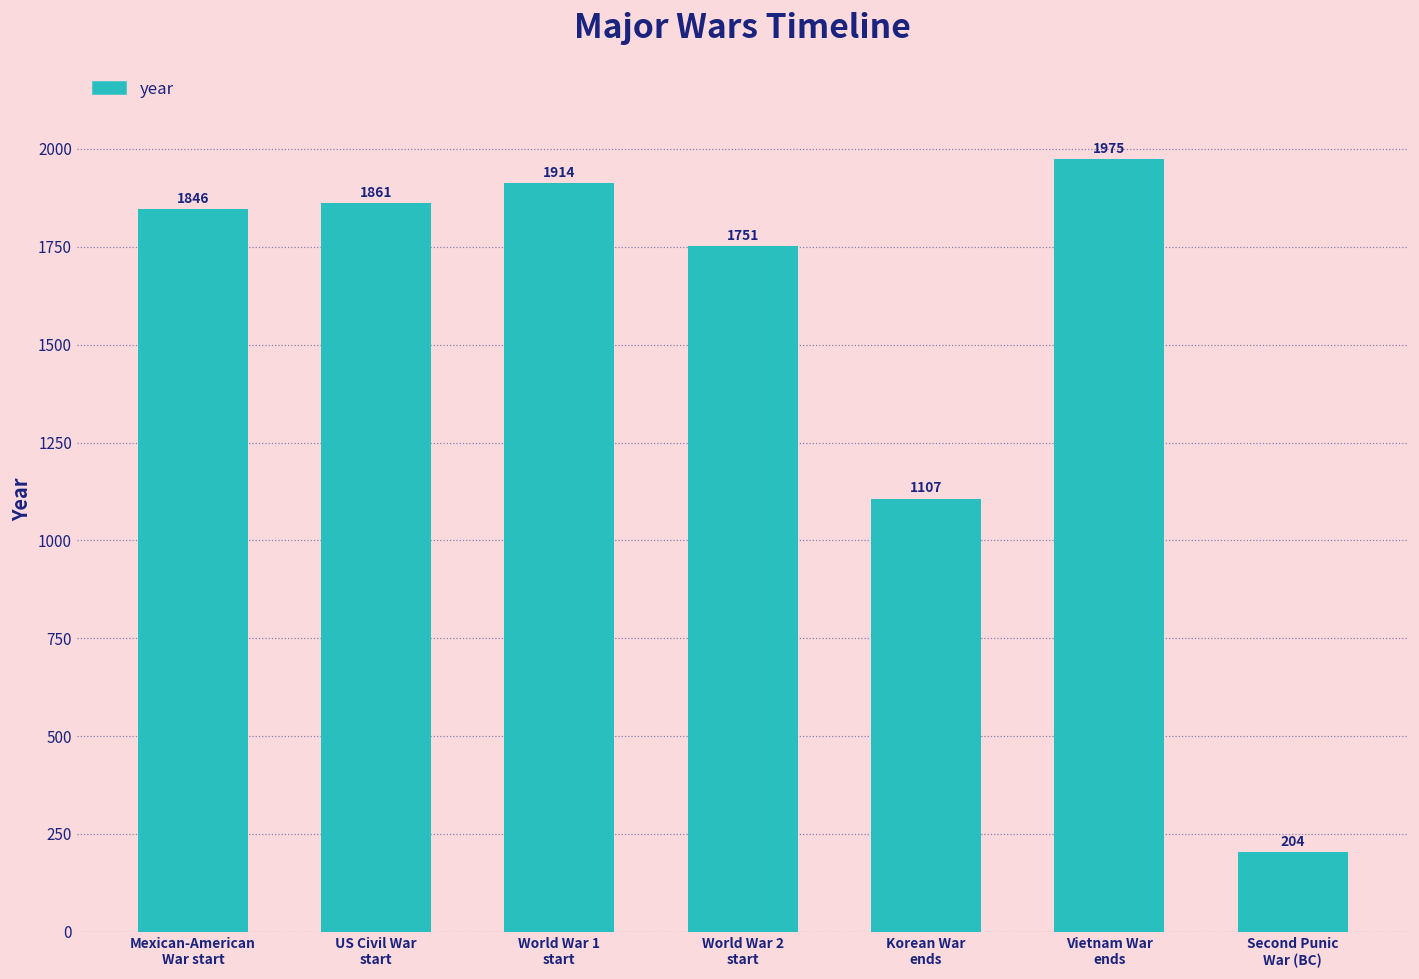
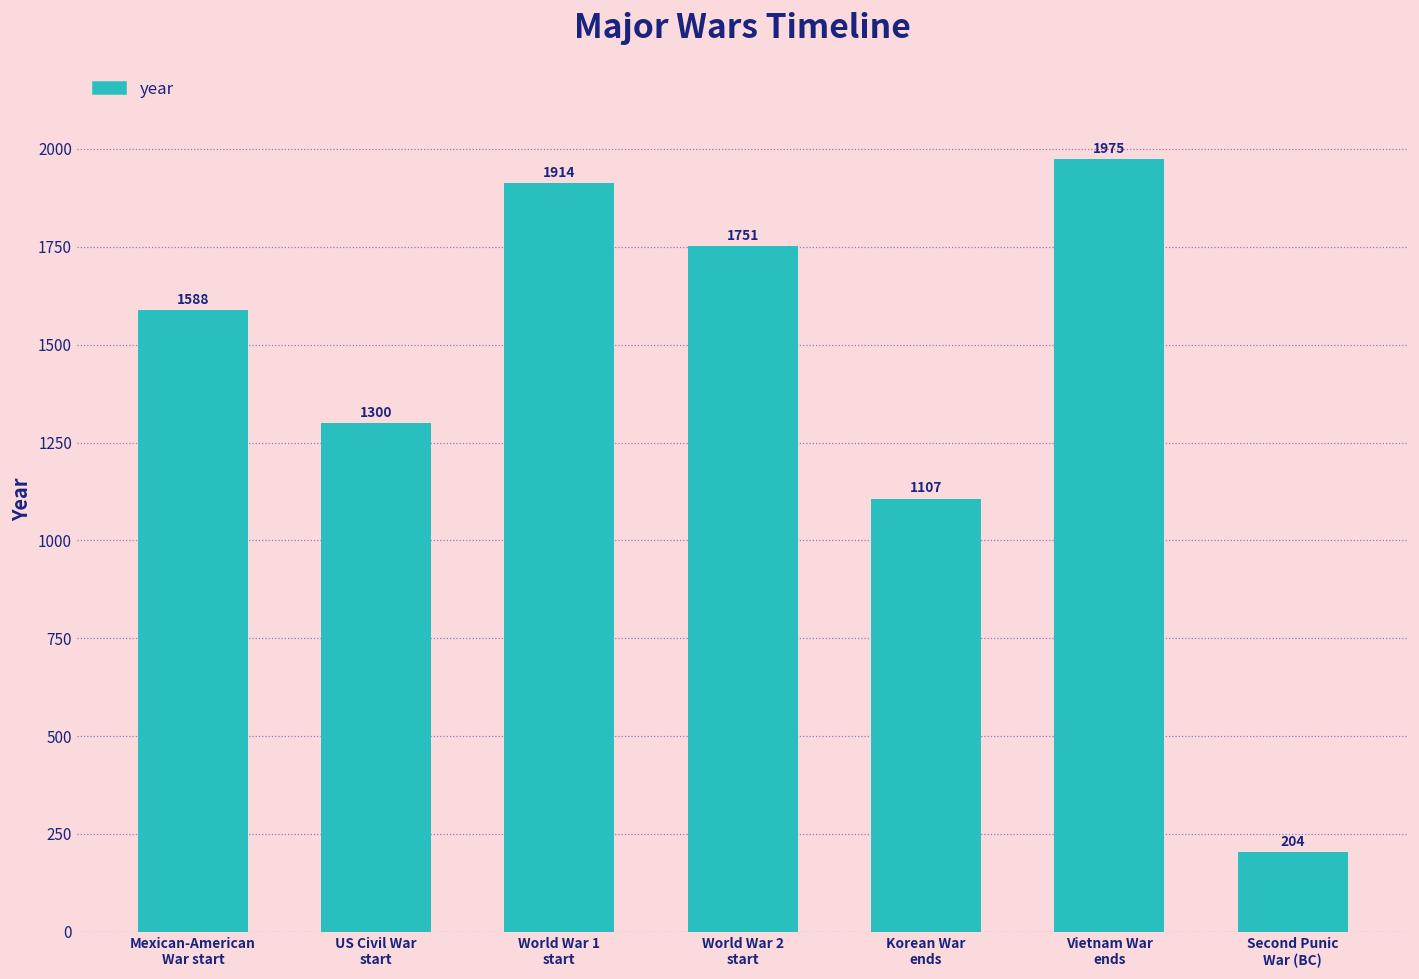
Mexican-American War start: 1846 -> 1588
US Civil War start: 1861 -> 1300
